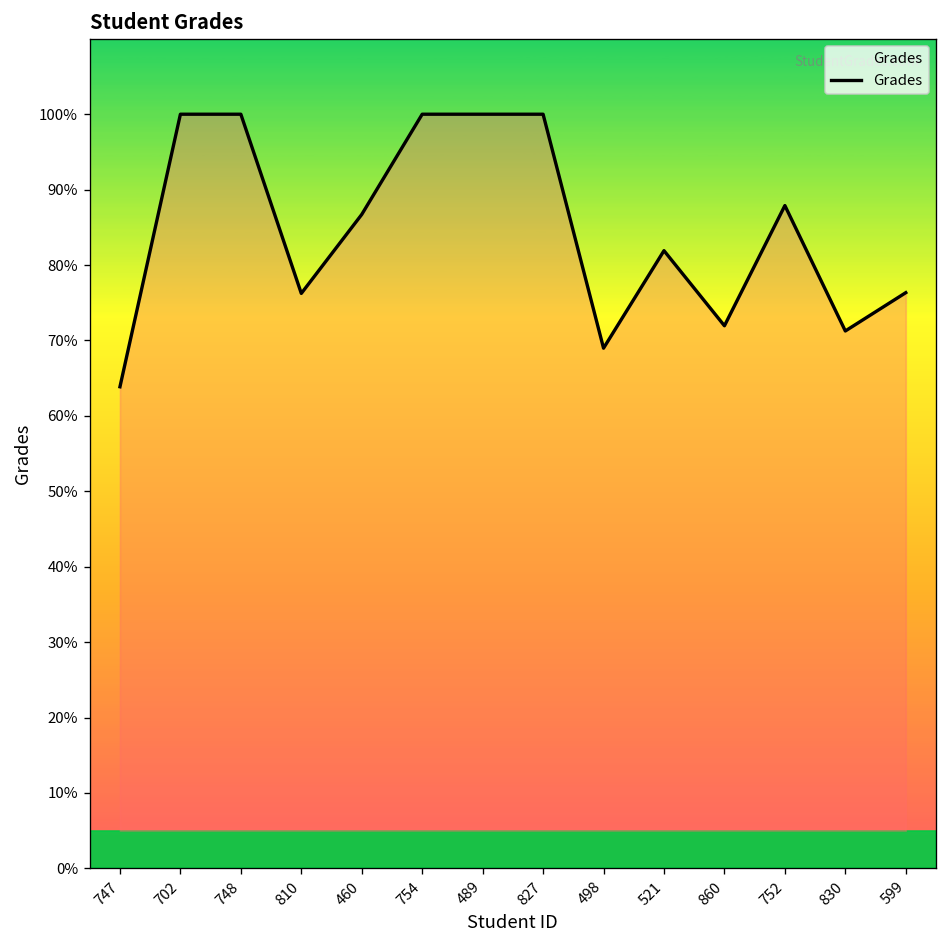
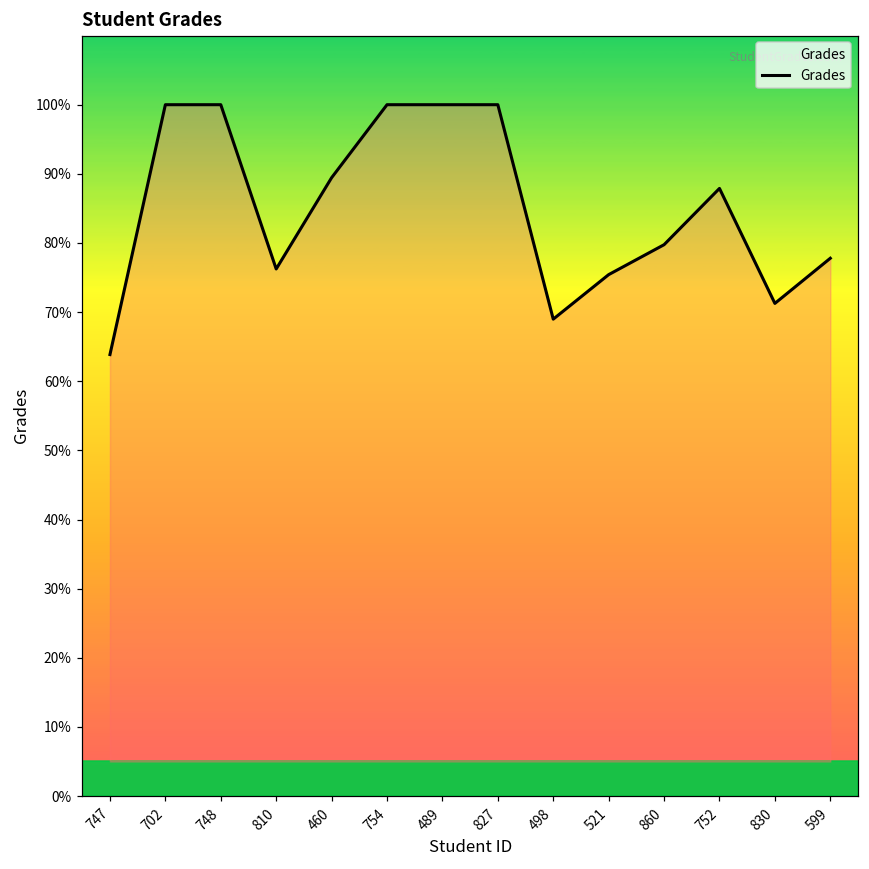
460: 87% -> 89%
521: 82% -> 75%
860: 72% -> 80%
599: 76% -> 78%
